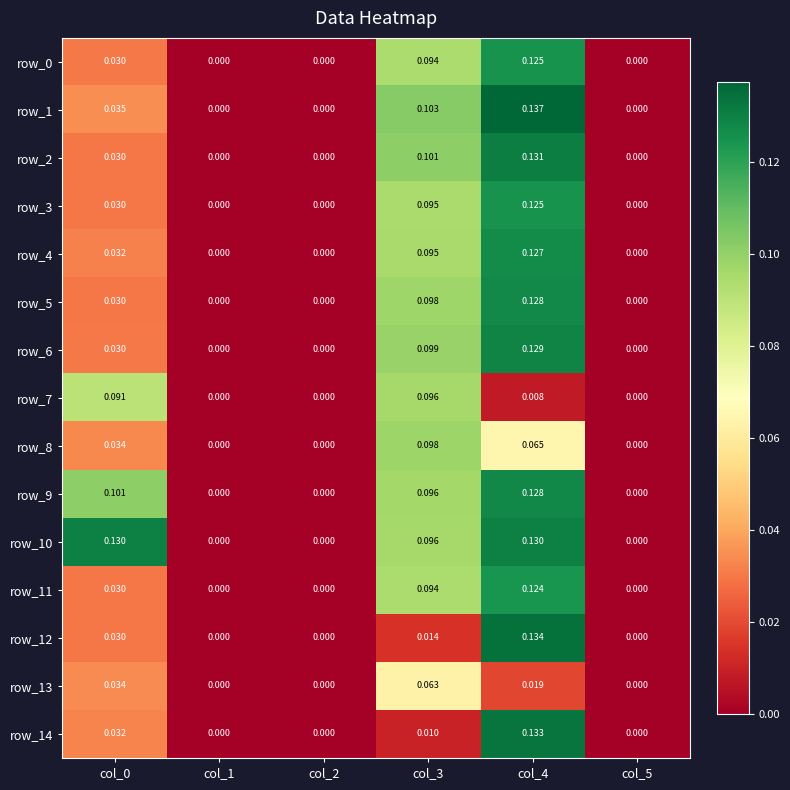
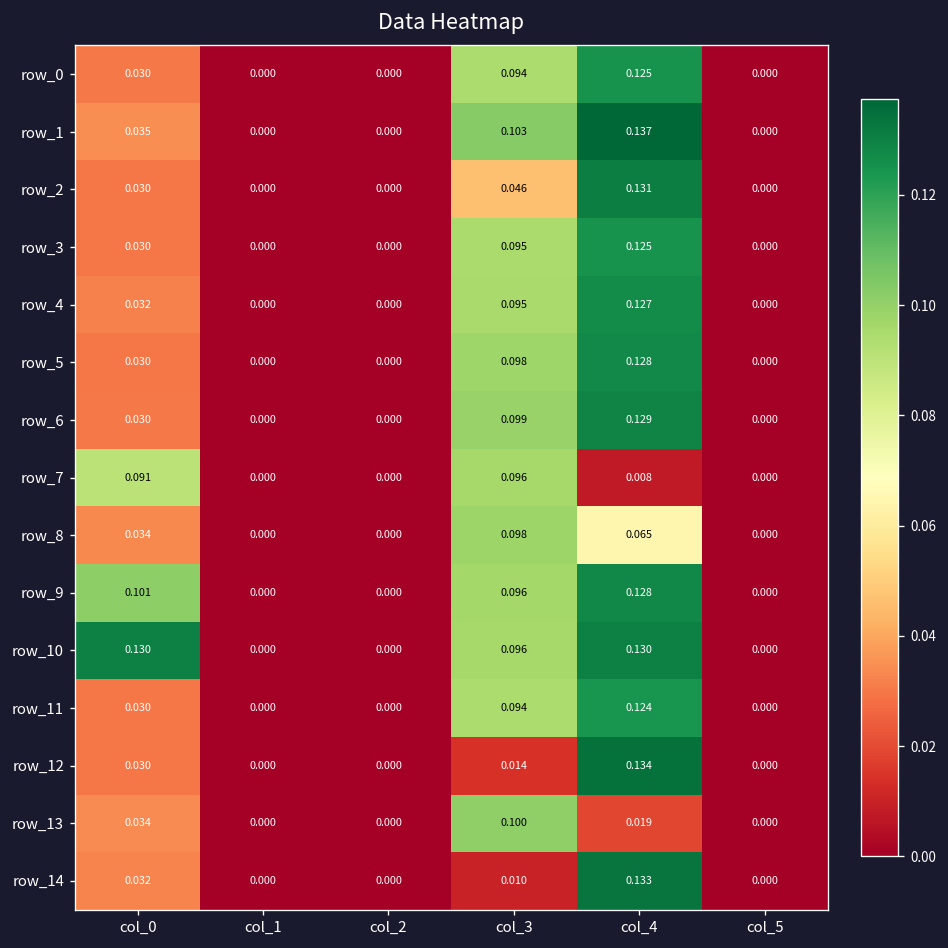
row_2, col_3: 0.101 -> 0.046
row_13, col_3: 0.063 -> 0.100
